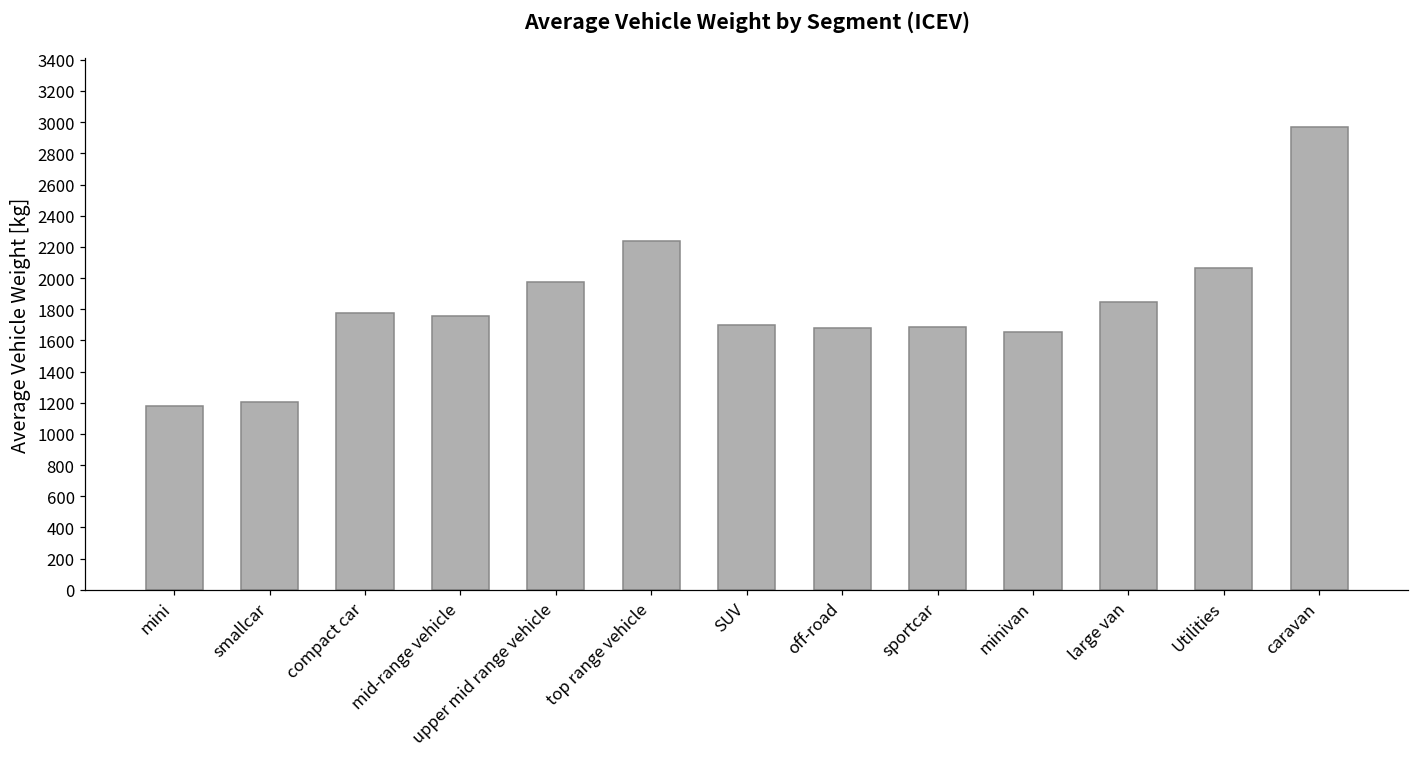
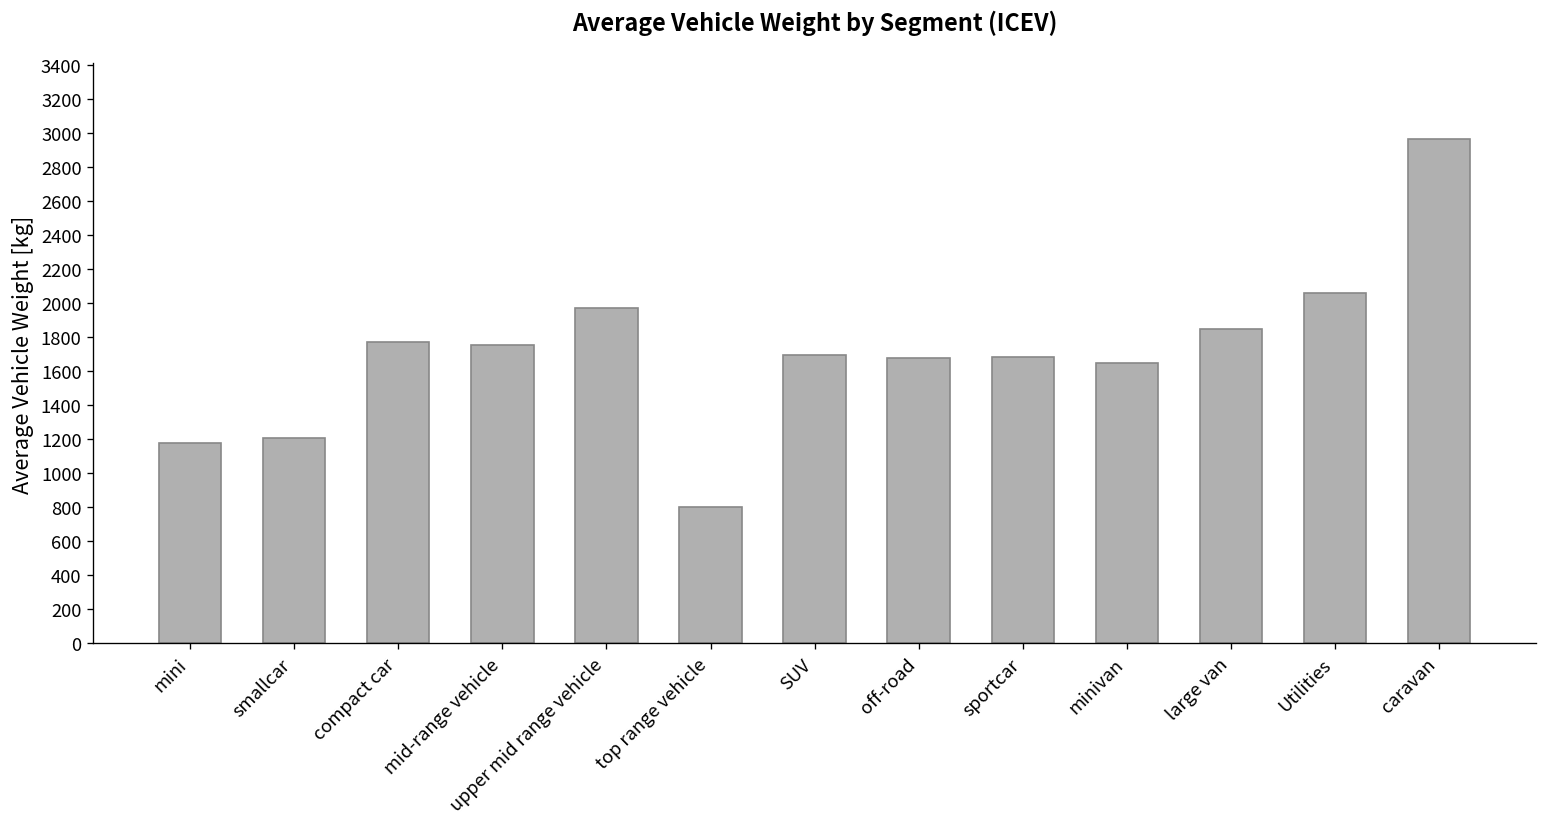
top range vehicle: 2240 -> 800
